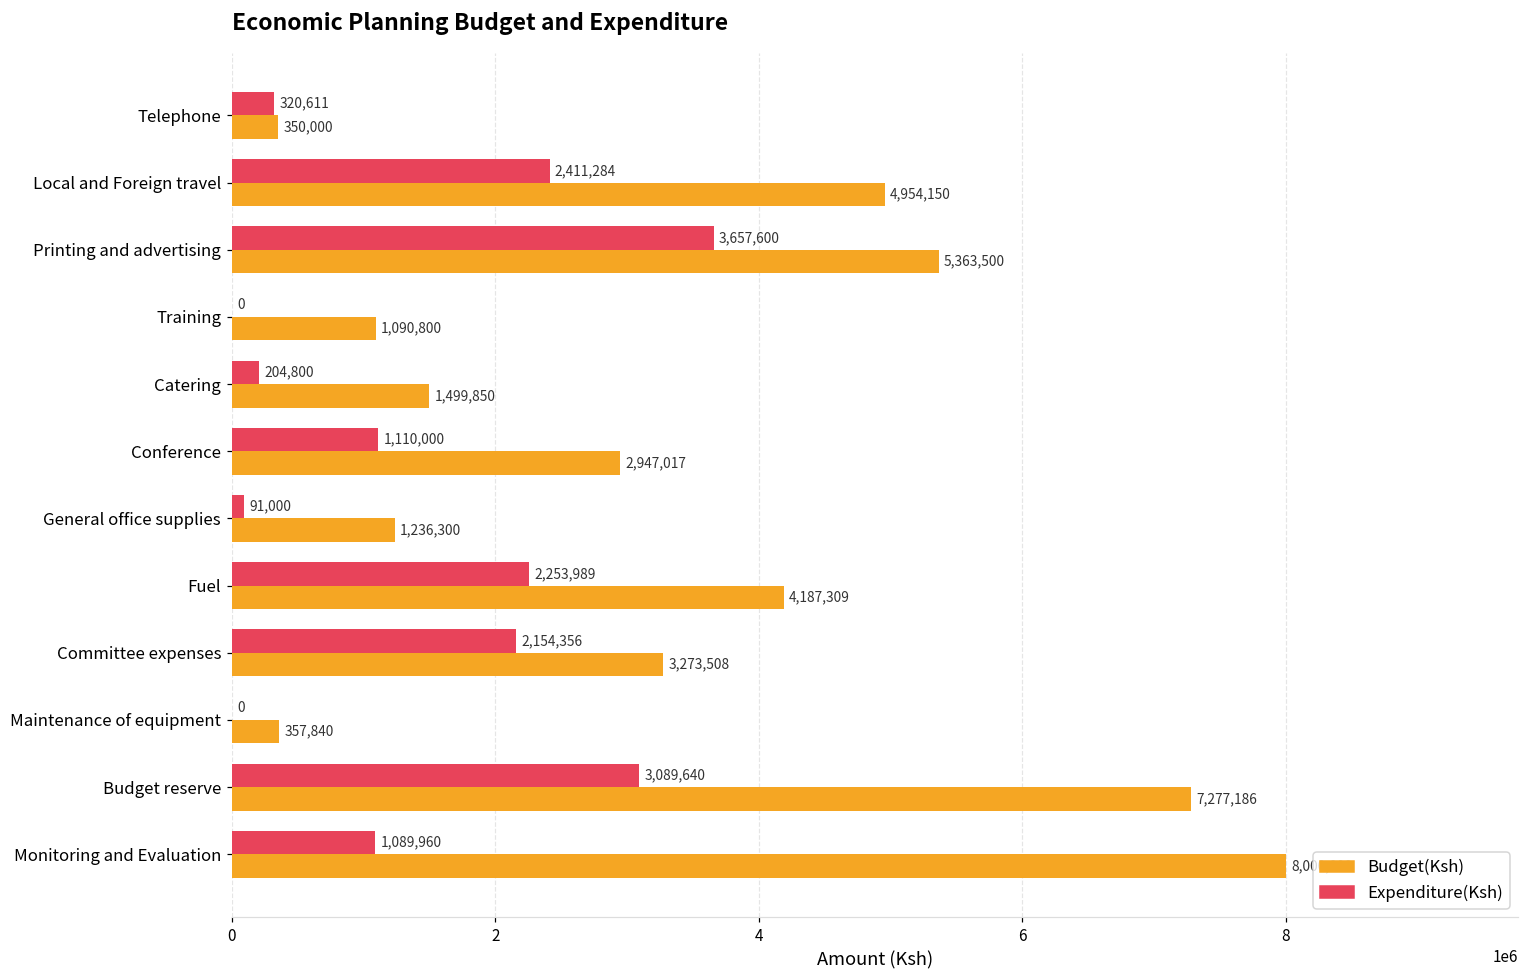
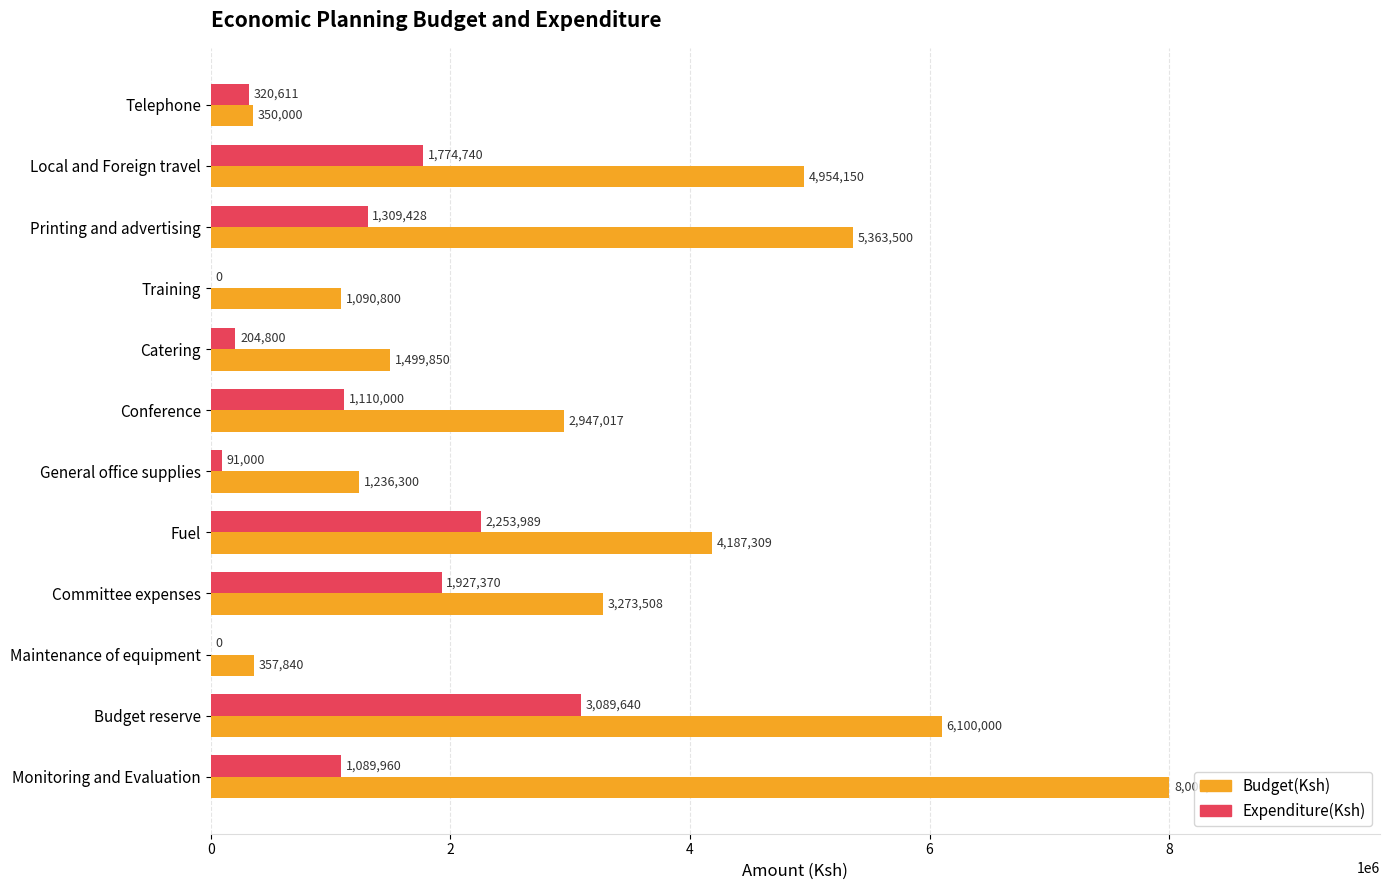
Expenditure(Ksh), Local and Foreign travel: 2,411,284 -> 1,774,740
Expenditure(Ksh), Printing and advertising: 3,657,600 -> 1,309,428
Expenditure(Ksh), Committee expenses: 2,154,356 -> 1,927,370
Budget(Ksh), Budget reserve: 7,277,186 -> 6,100,000
